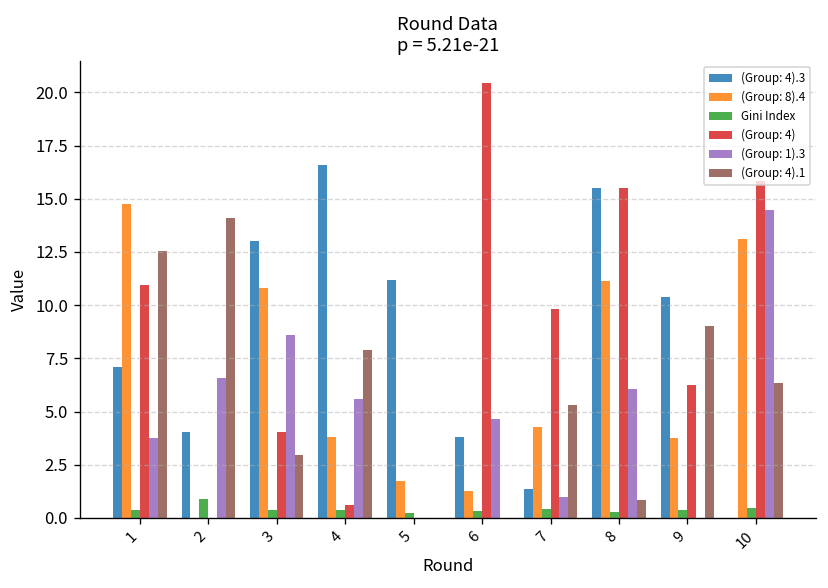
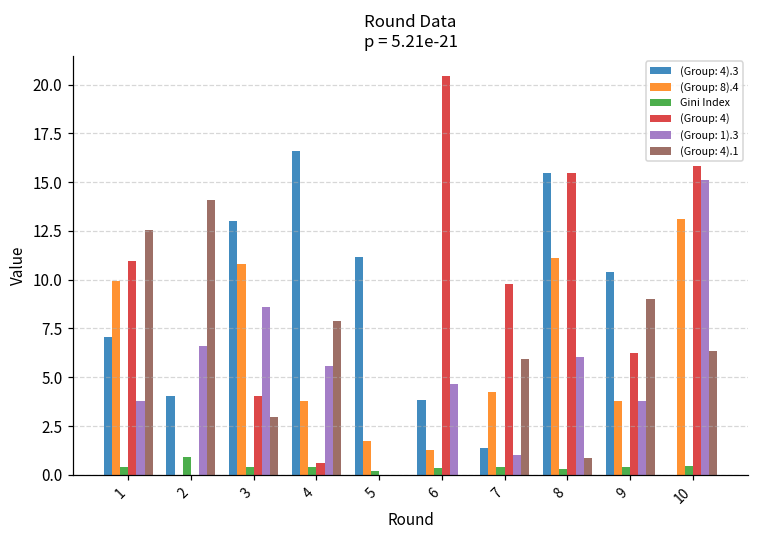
(Group: 8).4, 1: 14.8 -> 9.9
(Group: 4).1, 7: 5.3 -> 5.9
(Group: 1).3, 9: 0.0 -> 3.8
(Group: 1).3, 10: 14.5 -> 15.1
